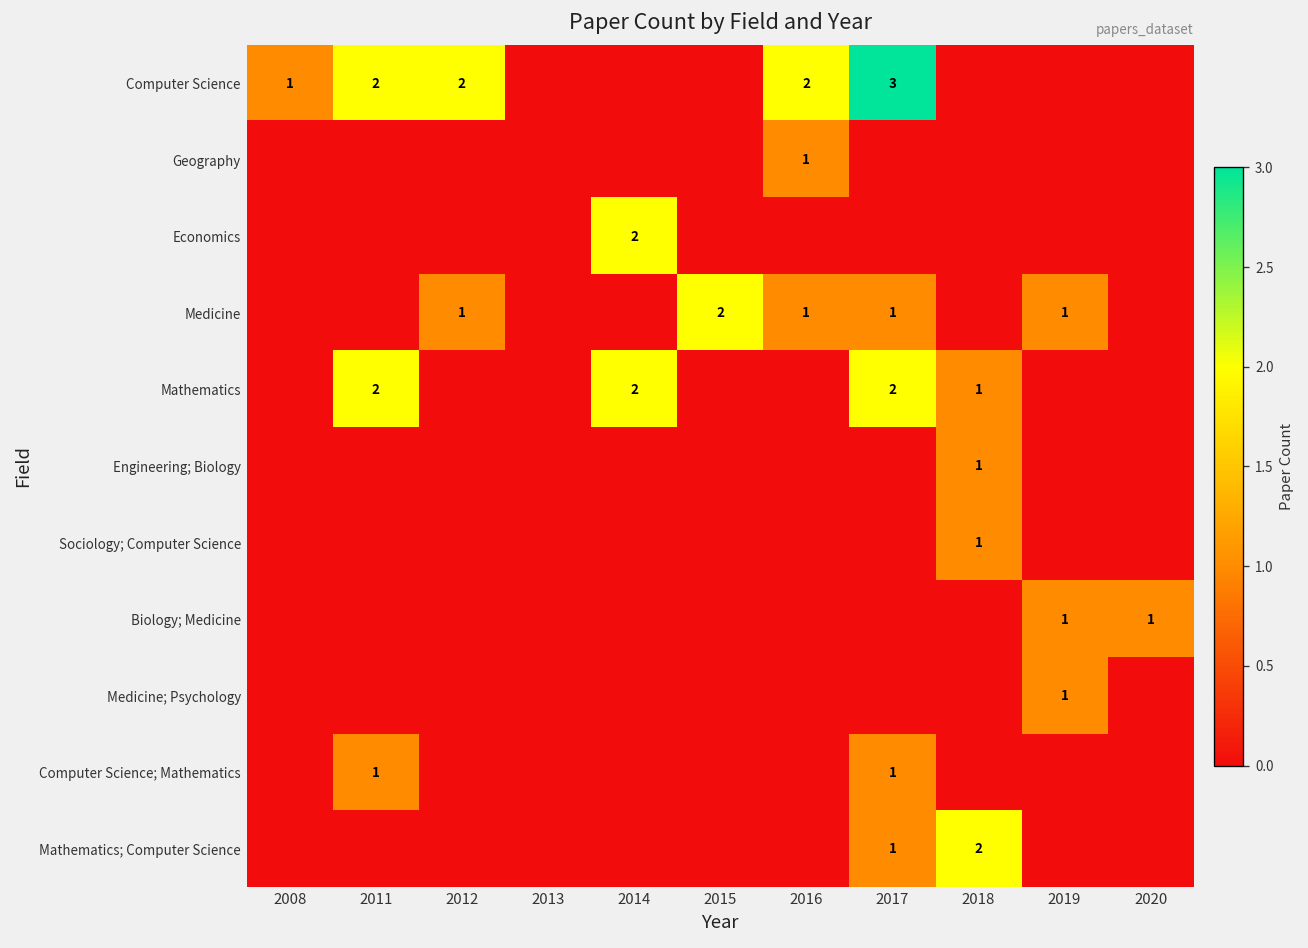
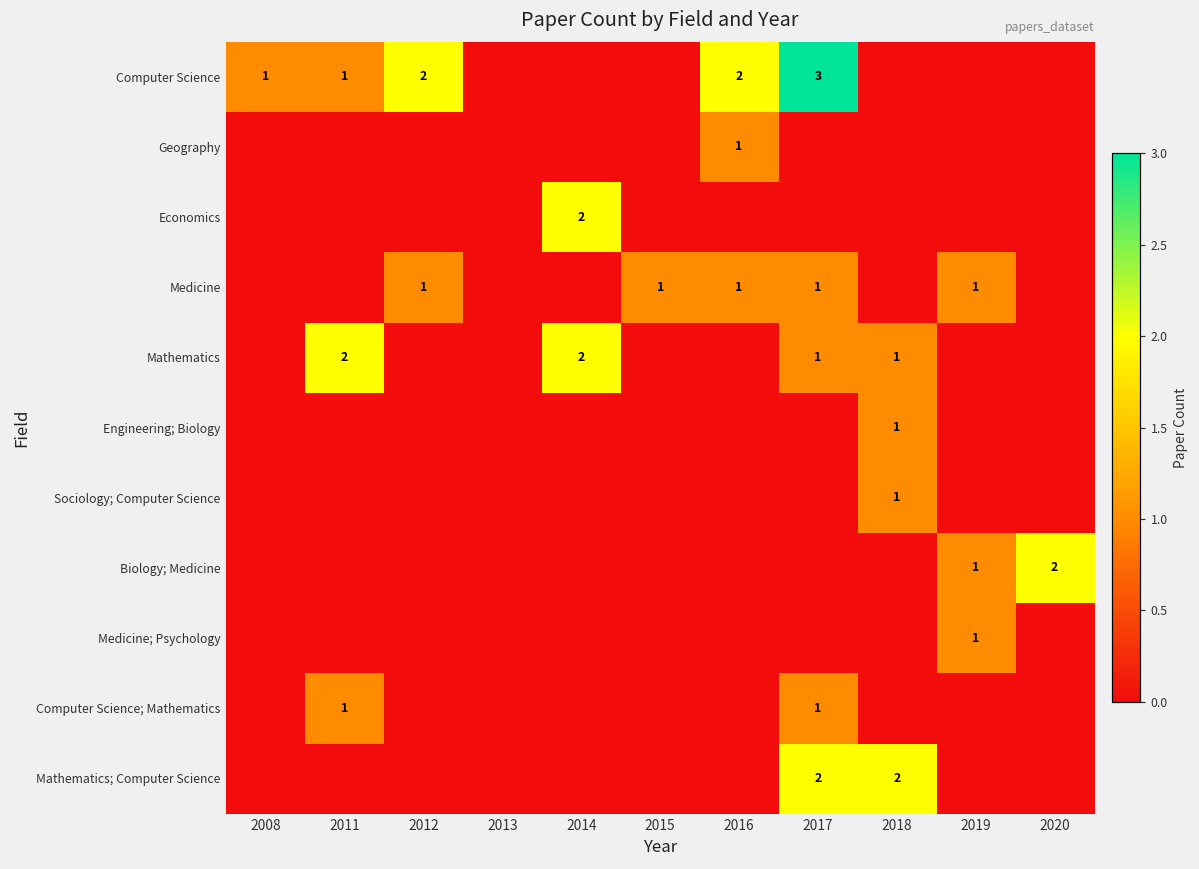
Computer Science, 2011: 2 -> 1
Medicine, 2015: 2 -> 1
Mathematics, 2017: 2 -> 1
Biology; Medicine, 2020: 1 -> 2
Mathematics; Computer Science, 2017: 1 -> 2
